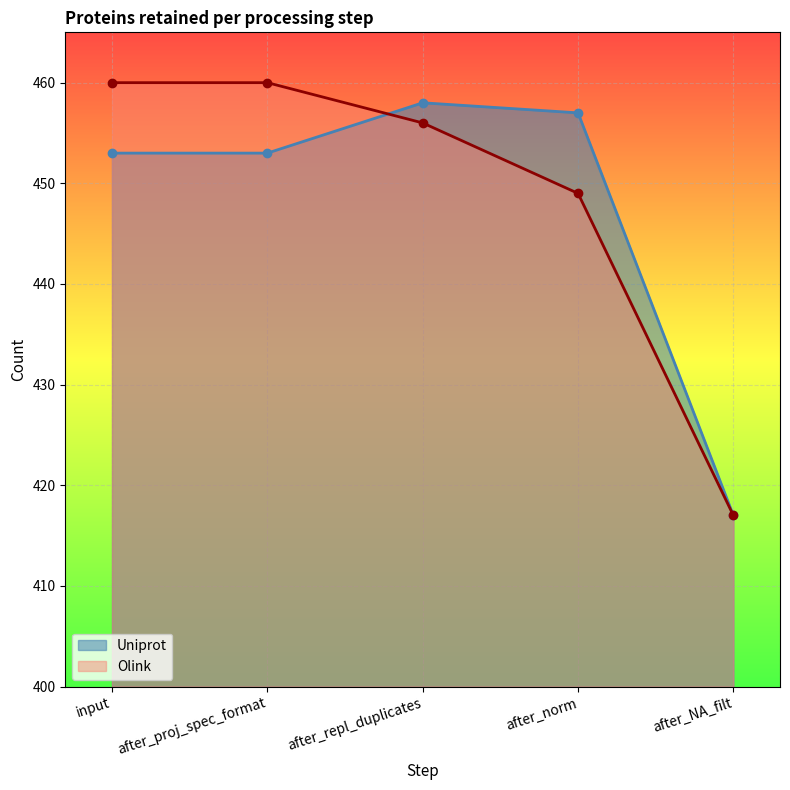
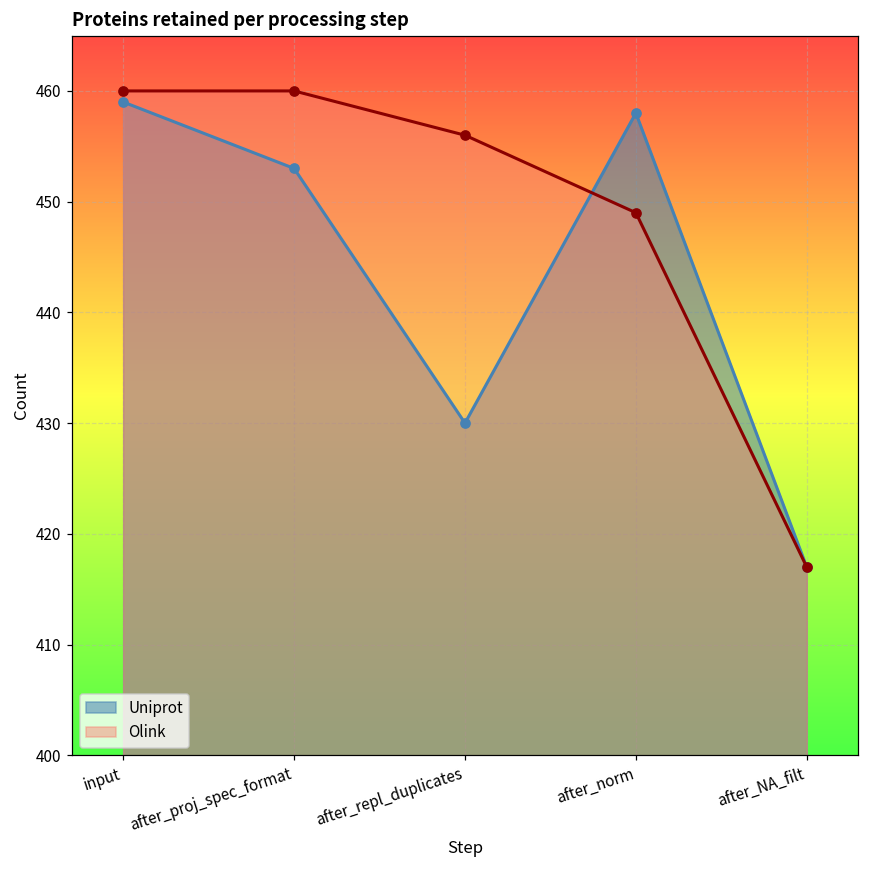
Uniprot, input: 453 -> 459
Uniprot, after_repl_duplicates: 458 -> 430
Uniprot, after_norm: 457 -> 458
